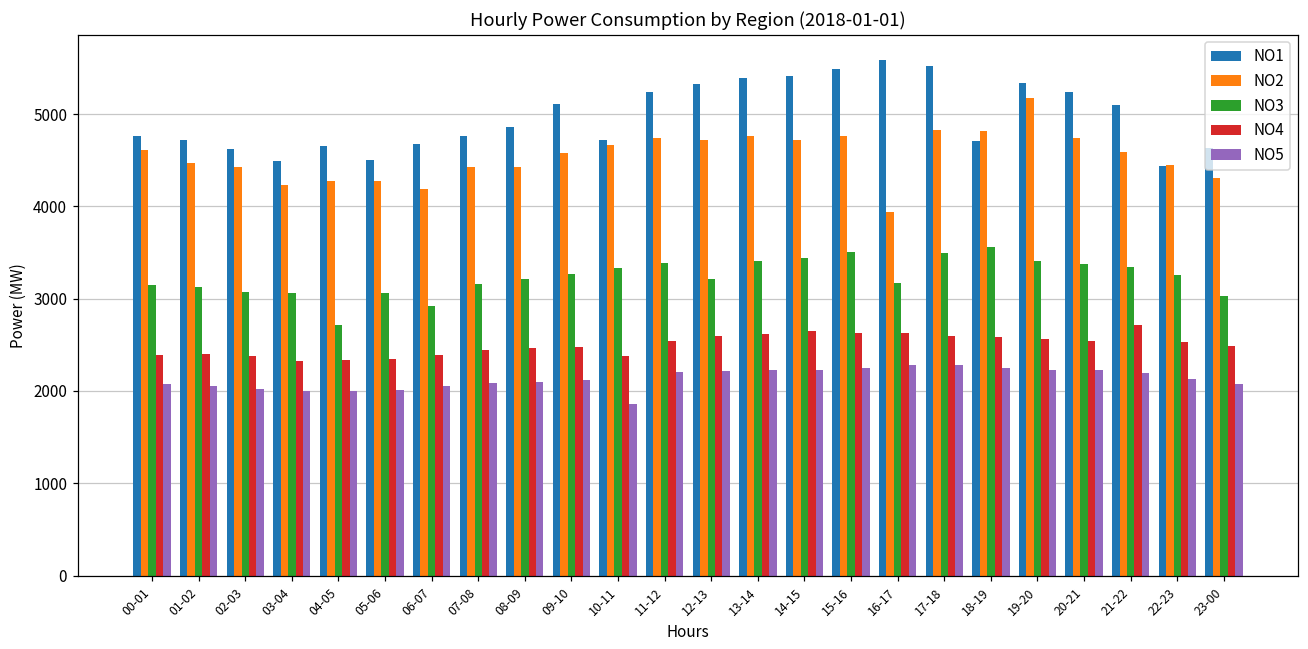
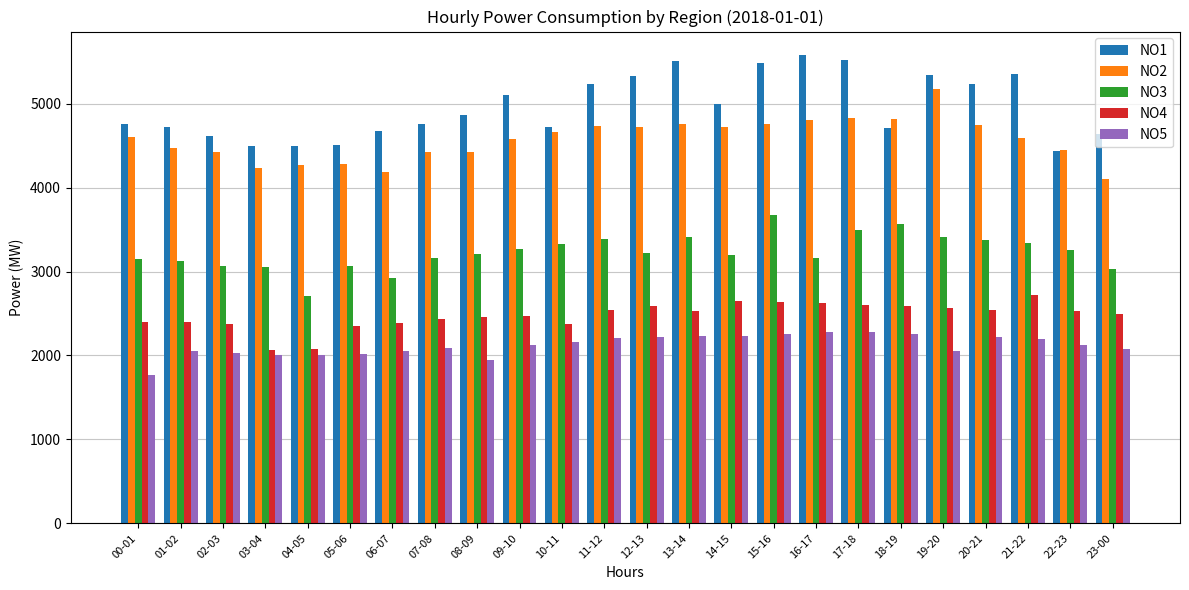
NO5, 00-01: 2100 -> 1800
NO4, 03-04: 2300 -> 2100
NO1, 04-05: 4700 -> 4500
NO4, 04-05: 2300 -> 2100
NO5, 08-09: 2100 -> 1900
NO5, 10-11: 1900 -> 2200
NO1, 13-14: 5400 -> 5500
NO4, 13-14: 2600 -> 2500
NO1, 14-15: 5400 -> 5000
NO3, 14-15: 3400 -> 3200
NO3, 15-16: 3500 -> 3700
NO2, 16-17: 3900 -> 4800
NO5, 19-20: 2200 -> 2000
NO1, 21-22: 5100 -> 5400
NO2, 23-00: 4300 -> 4100
